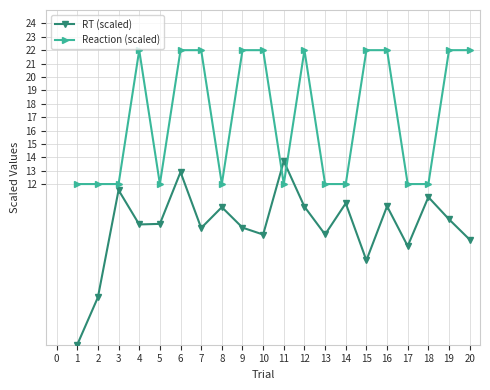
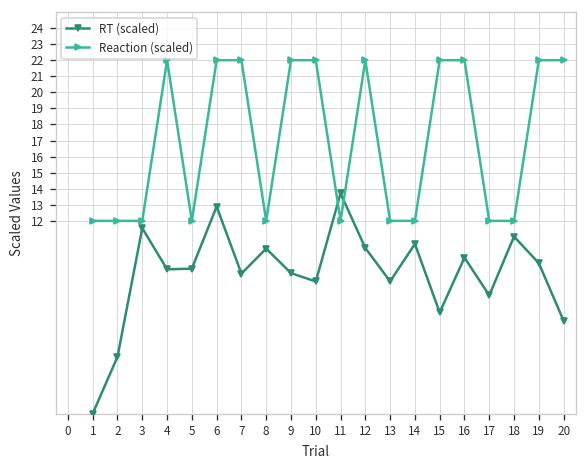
RT (scaled), 16: 10.3 -> 9.7
RT (scaled), 20: 7.9 -> 5.8
